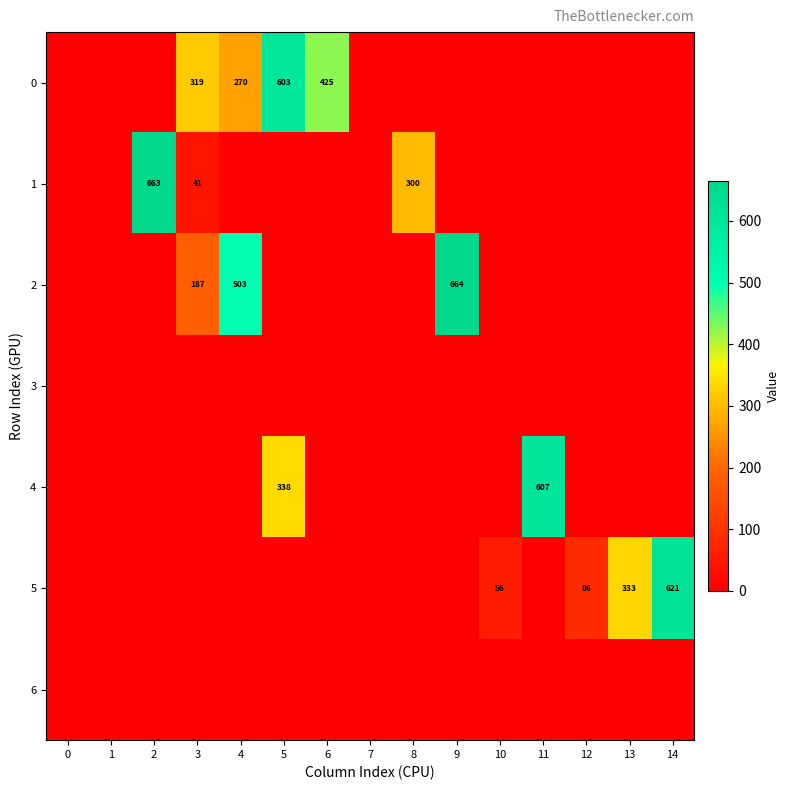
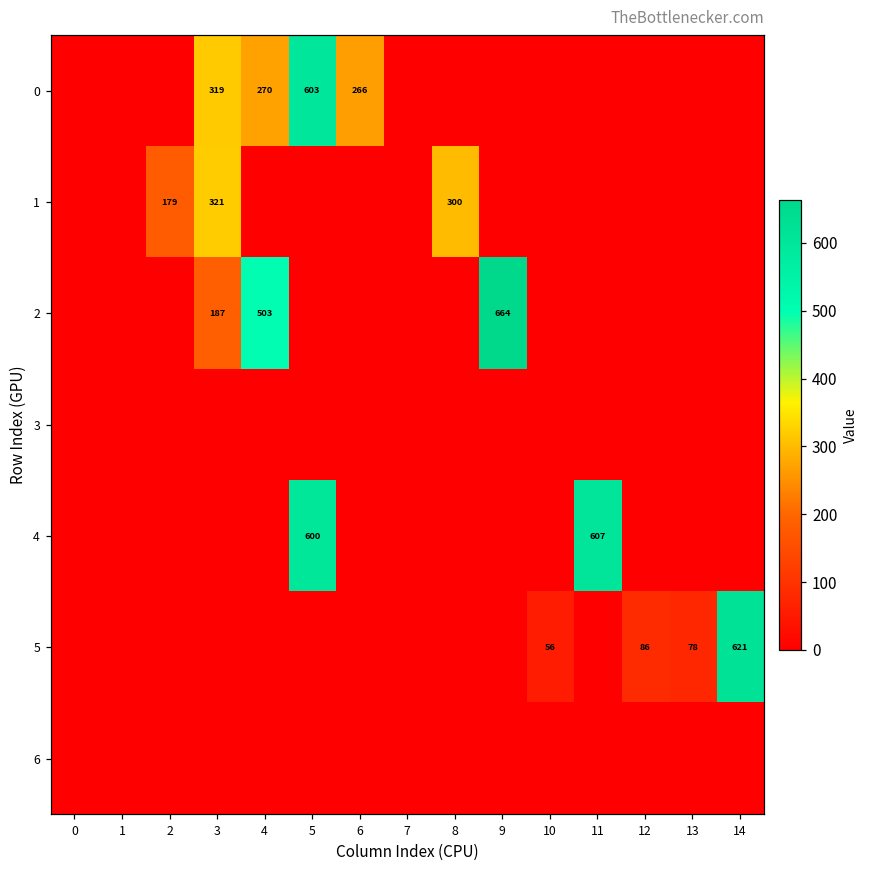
0, 6: 425 -> 266
1, 2: 663 -> 179
1, 3: 41 -> 321
4, 5: 338 -> 600
5, 13: 333 -> 78
